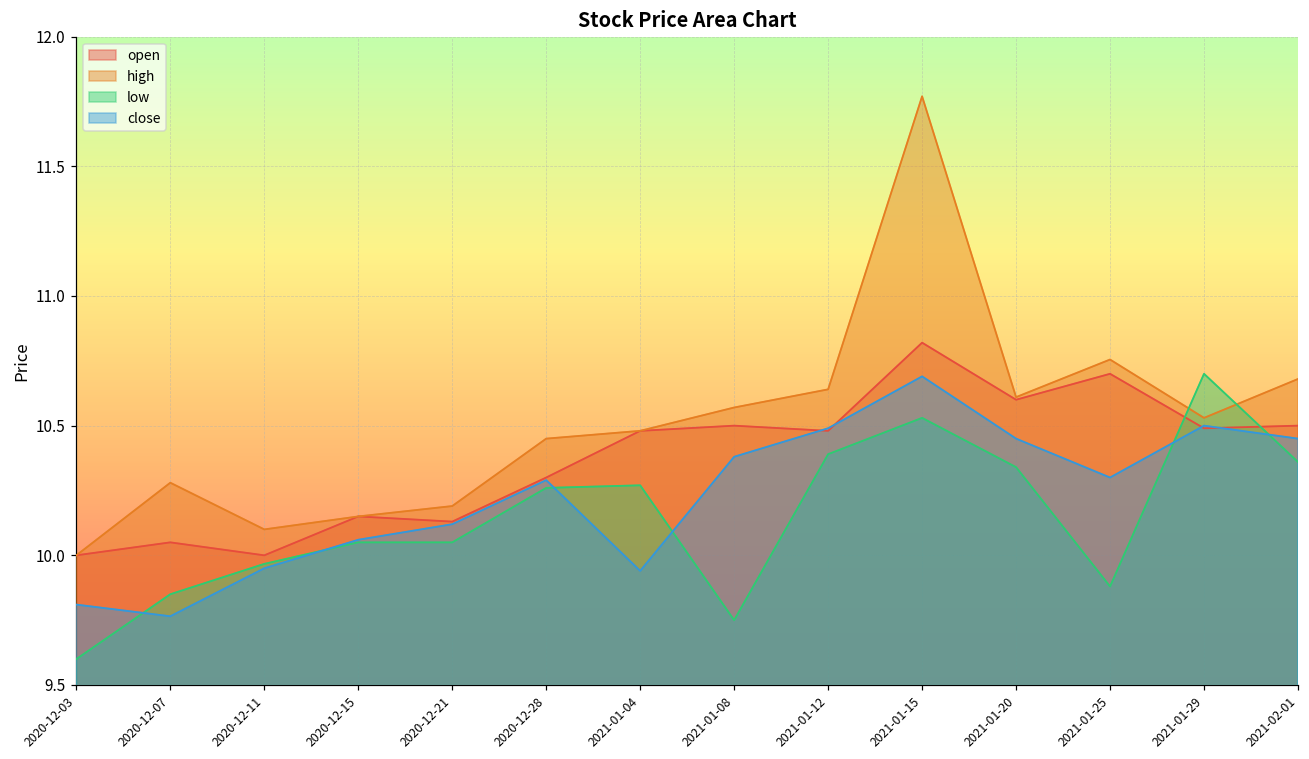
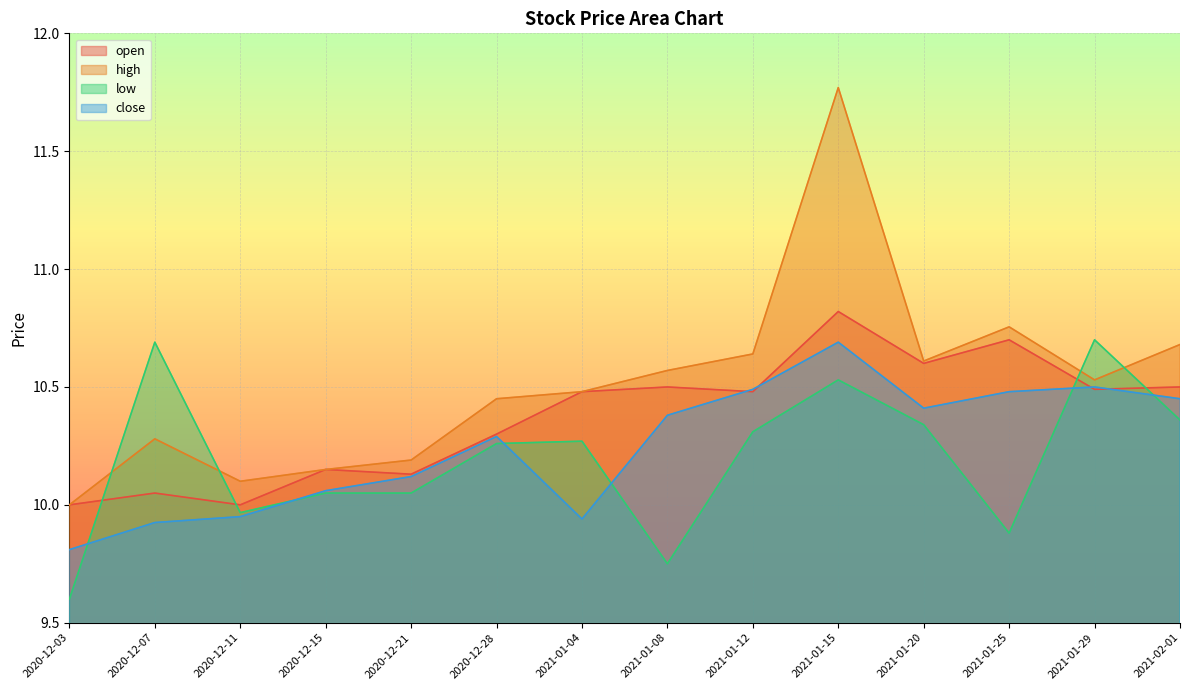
low, 2020-12-07: 9.85 -> 10.69
close, 2020-12-07: 9.77 -> 9.93
low, 2021-01-12: 10.39 -> 10.31
close, 2021-01-20: 10.45 -> 10.41
close, 2021-01-25: 10.30 -> 10.48
